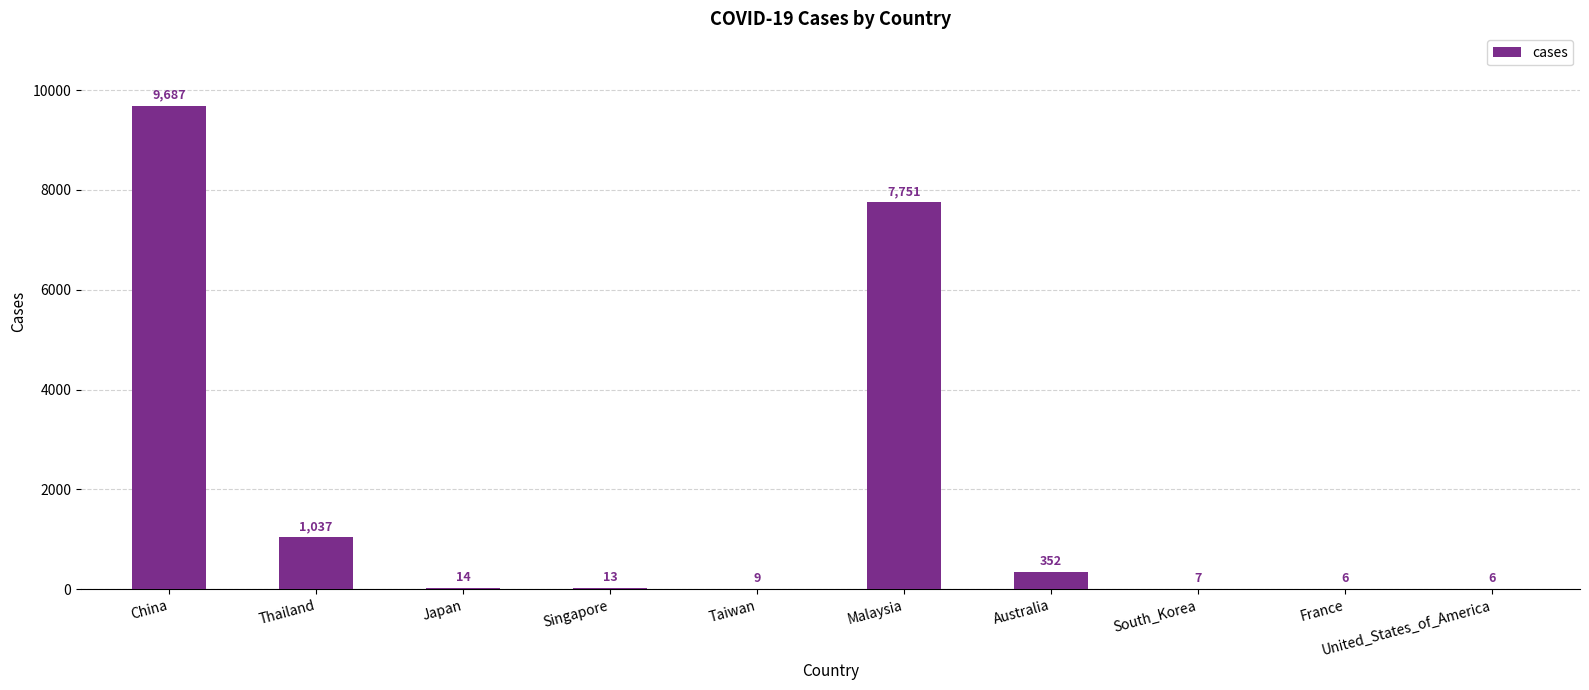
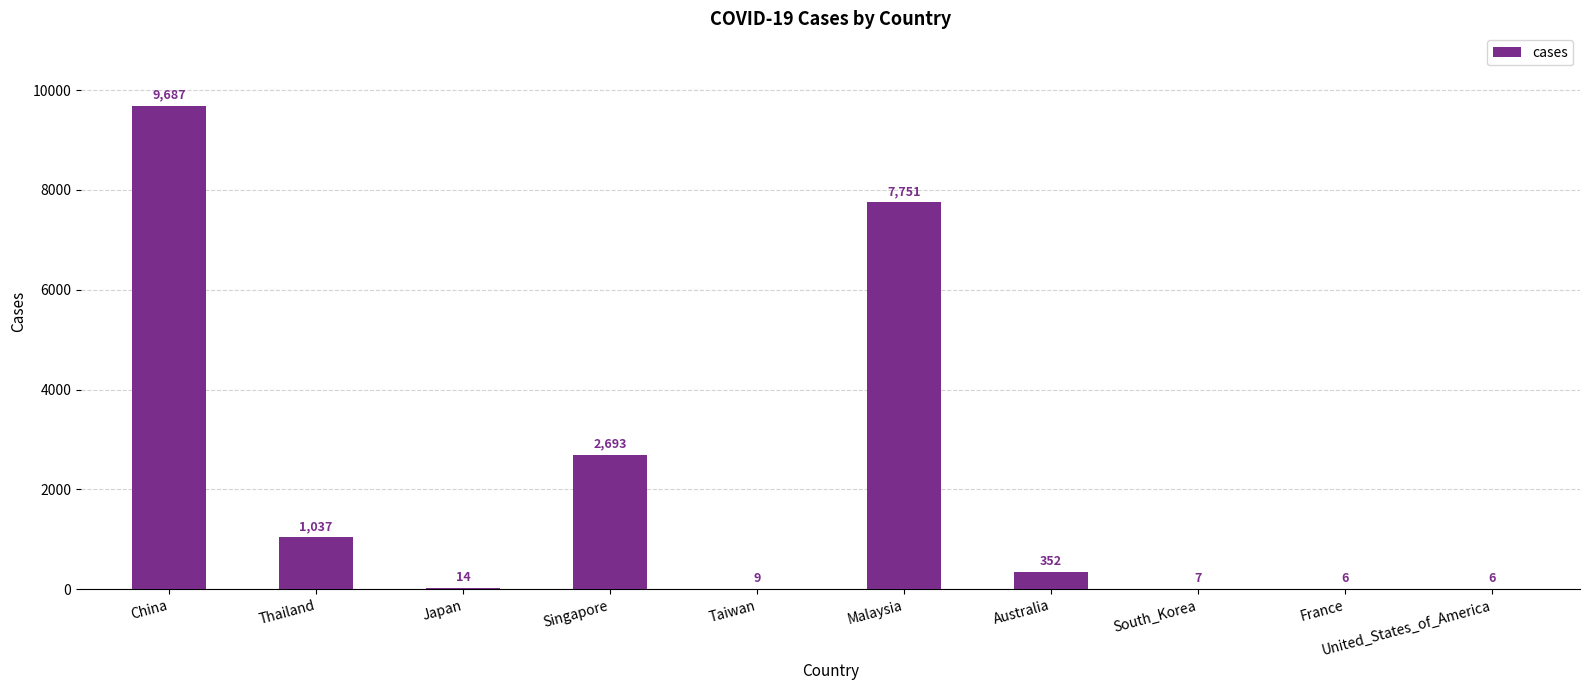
Singapore: 13 -> 2,693
